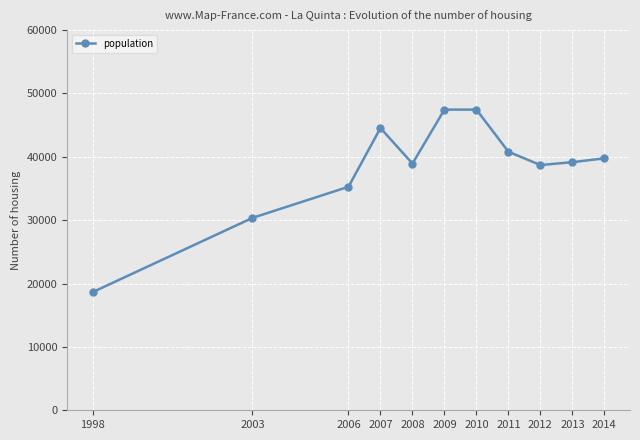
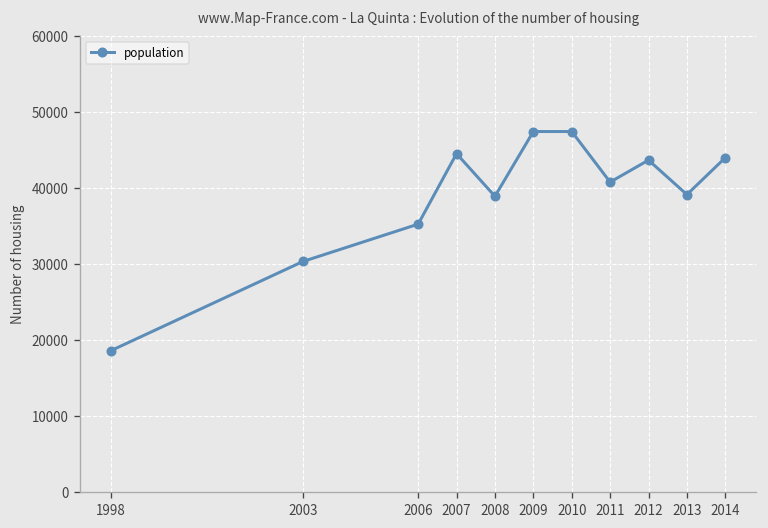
2012: 39000 -> 44000
2014: 40000 -> 44000
